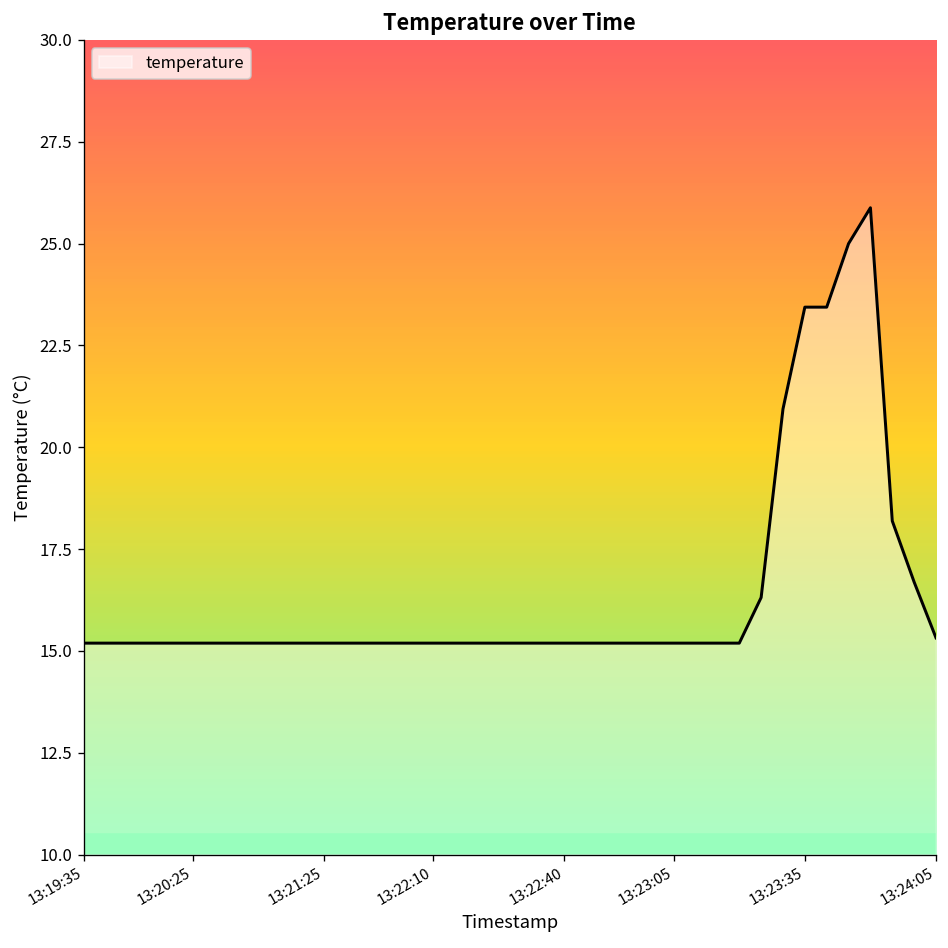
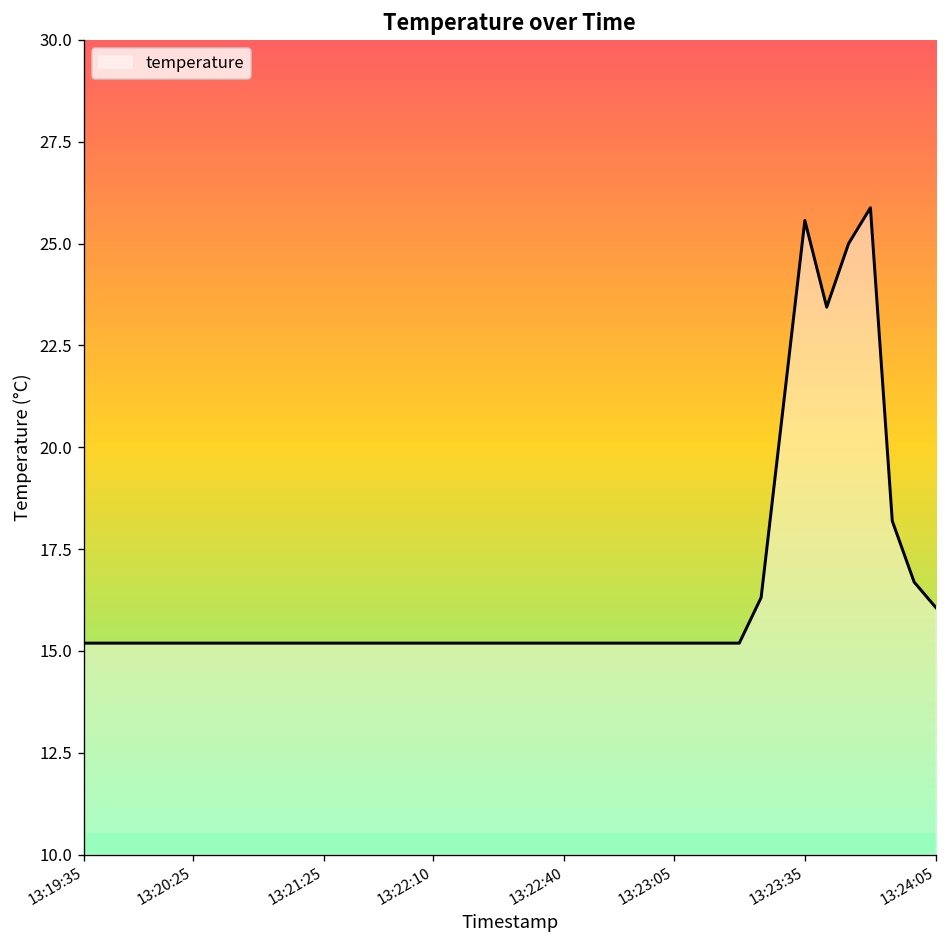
13:23:35: 23.4 -> 25.6
13:24:05: 15.3 -> 16.1
